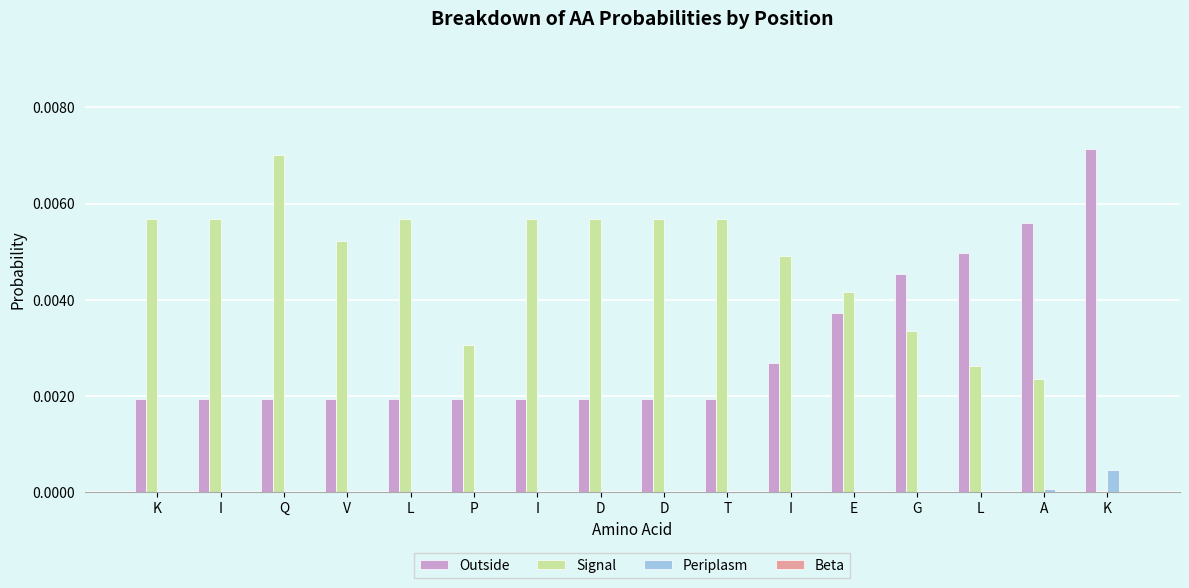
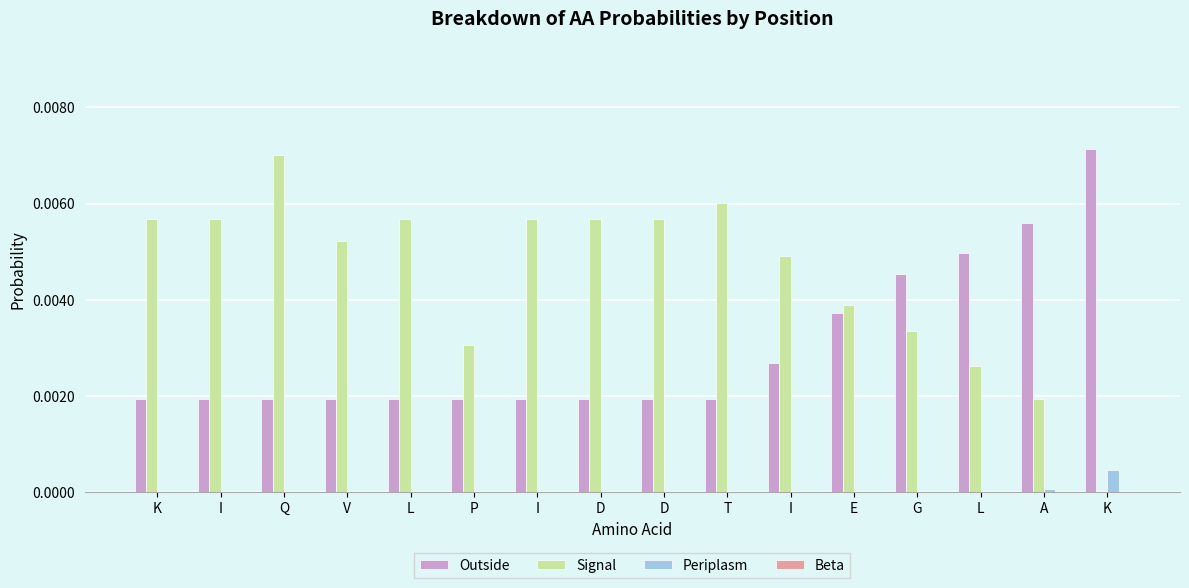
Signal, T: 0.0057 -> 0.0060
Signal, E: 0.0042 -> 0.0039
Signal, A: 0.0024 -> 0.0020
